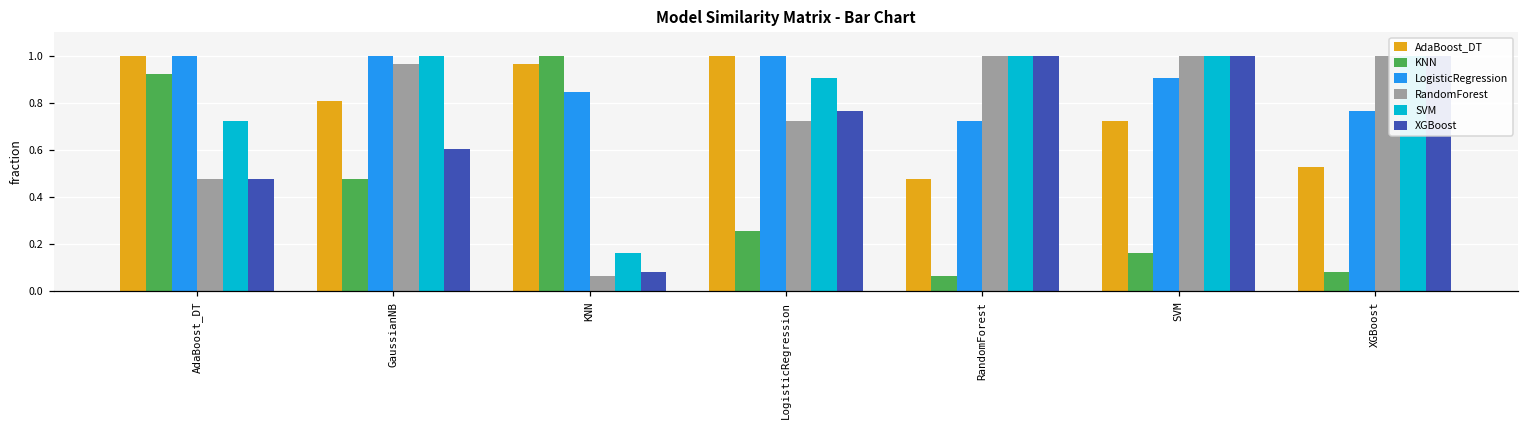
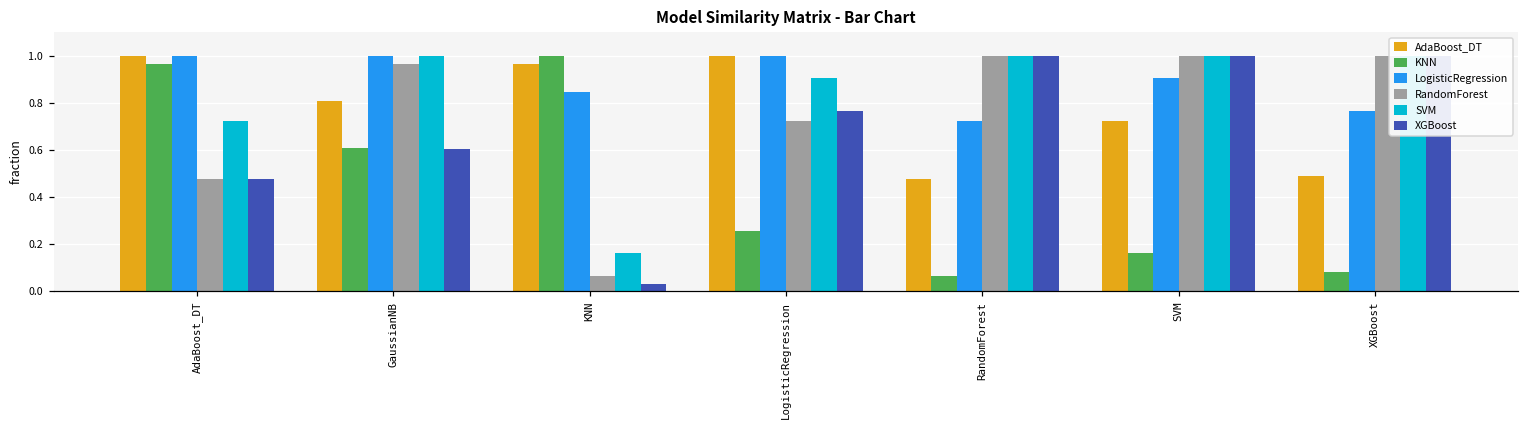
KNN, AdaBoost_DT: 0.92 -> 0.96
KNN, GaussianNB: 0.48 -> 0.61
XGBoost, KNN: 0.08 -> 0.03
AdaBoost_DT, XGBoost: 0.53 -> 0.49
